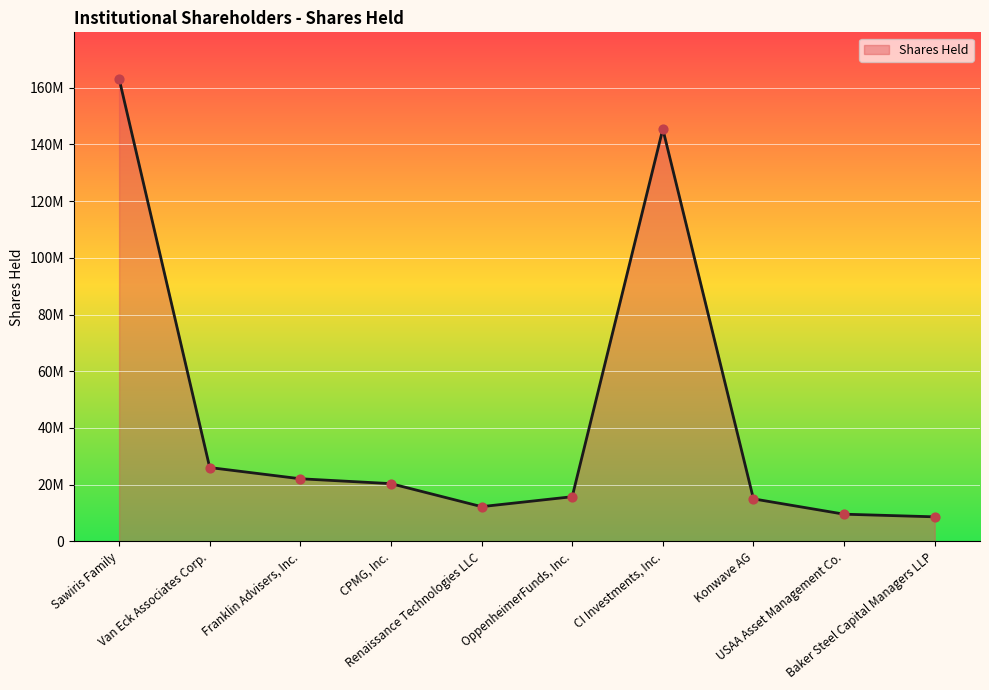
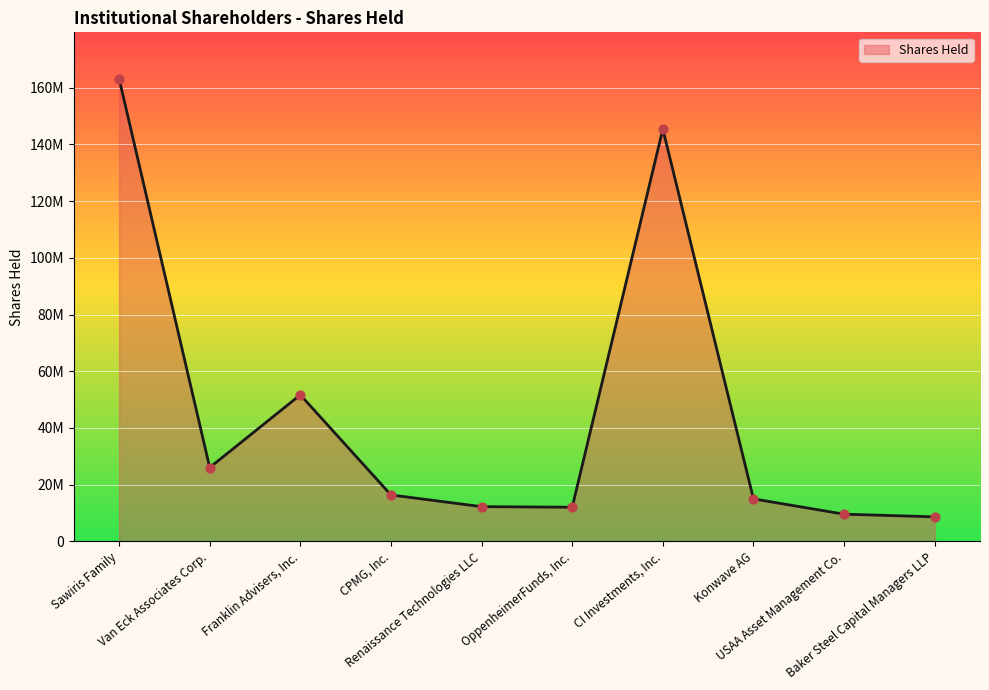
Franklin Advisers, Inc.: 22000000 -> 52000000
CPMG, Inc.: 20000000 -> 16000000
OppenheimerFunds, Inc.: 16000000 -> 12000000
